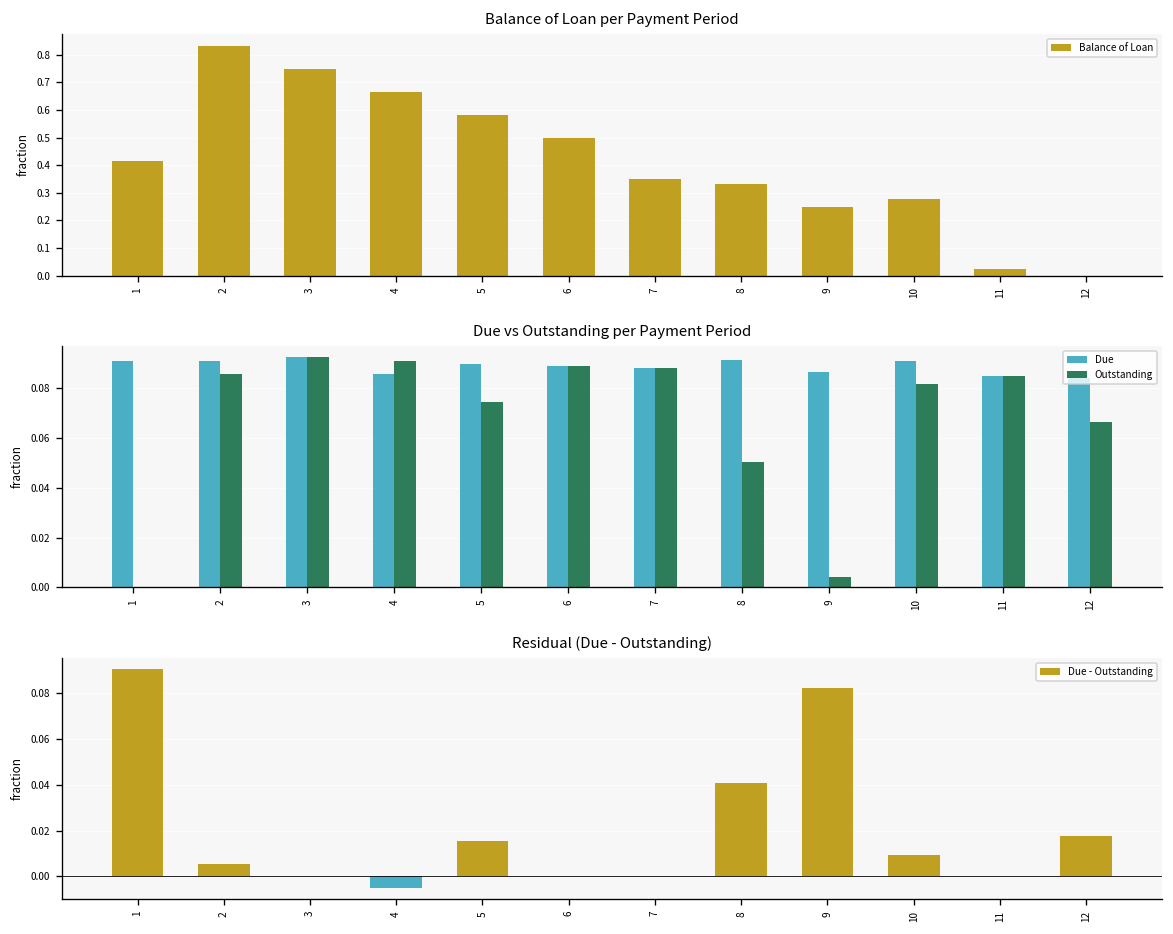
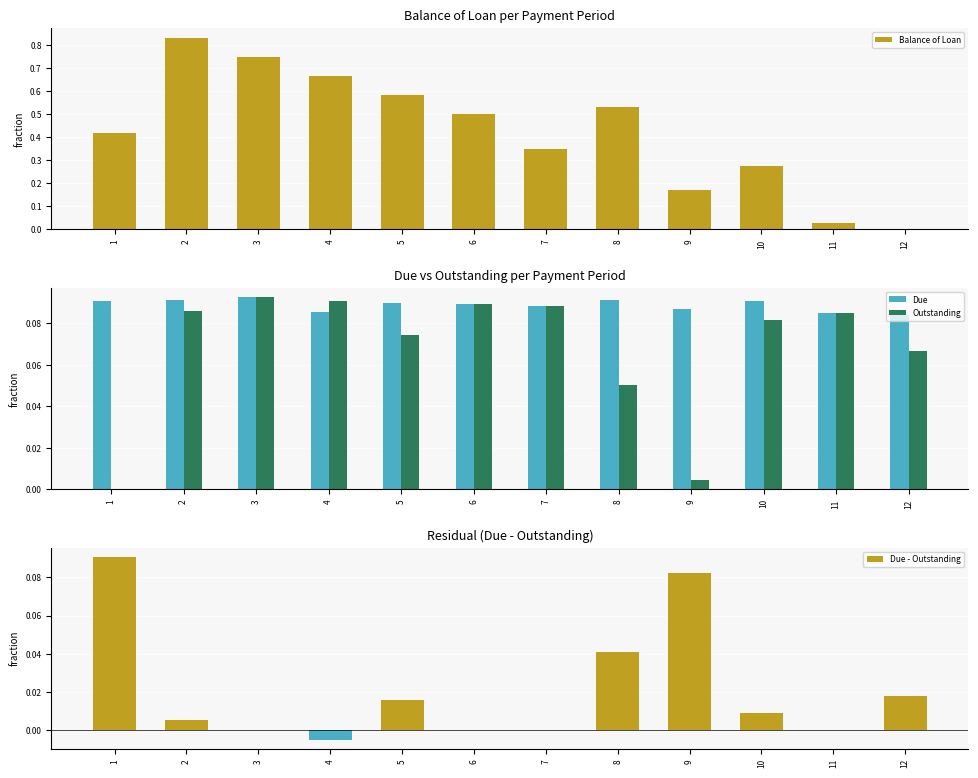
Balance of Loan per Payment Period, 8: 0.33 -> 0.53
Balance of Loan per Payment Period, 9: 0.25 -> 0.17
